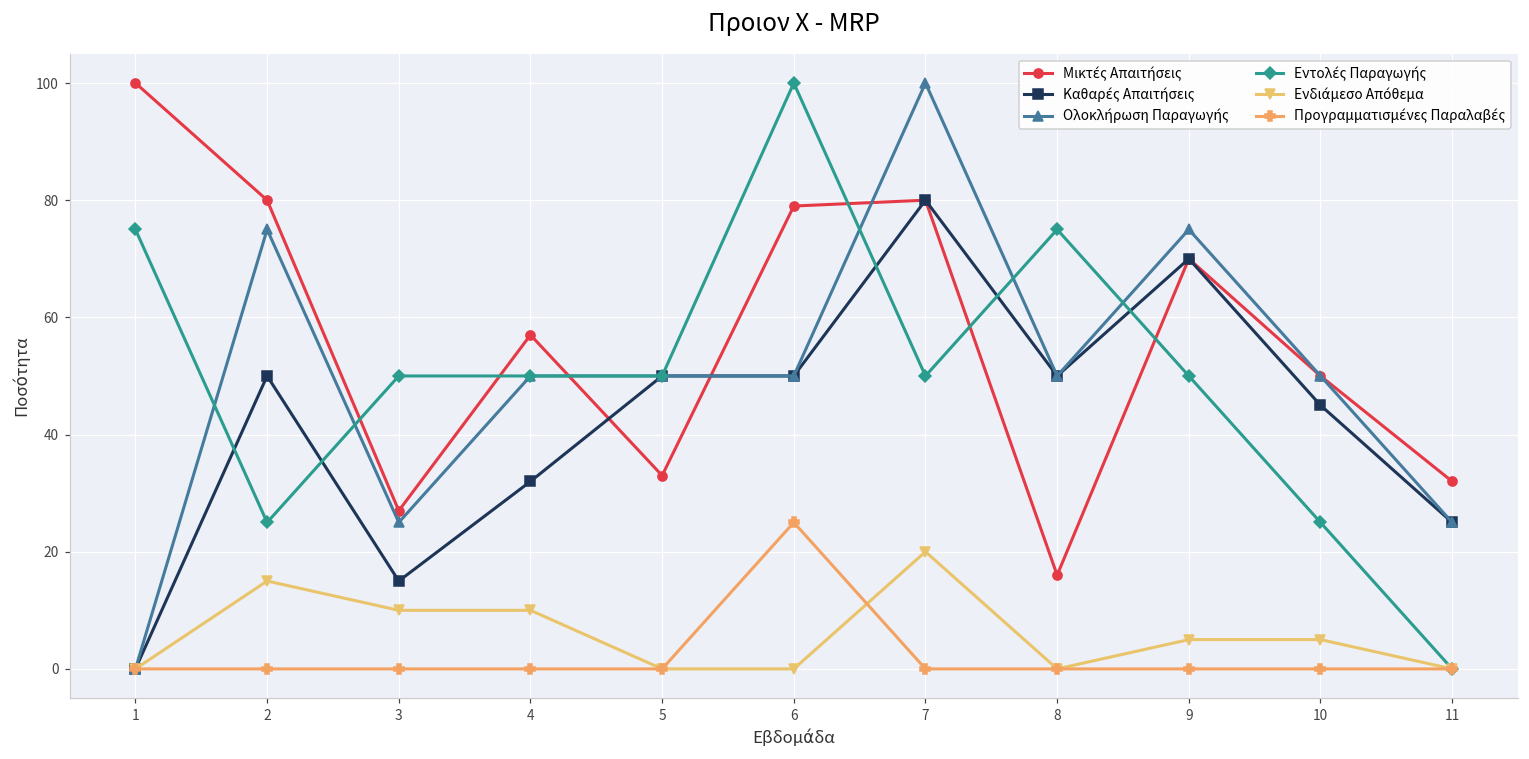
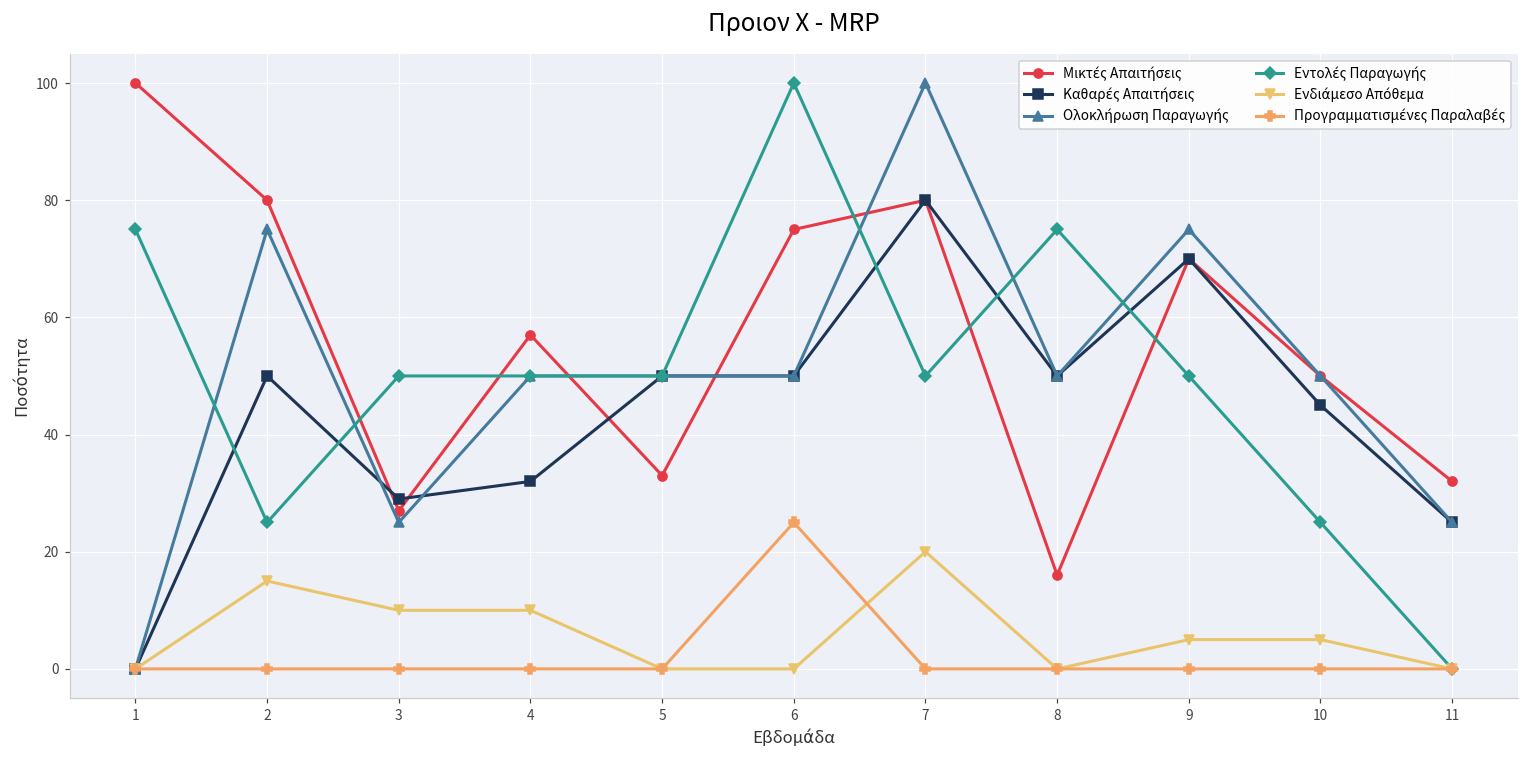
Καθαρές Απαιτήσεις, 3: 15 -> 29
Μικτές Απαιτήσεις, 6: 79 -> 75
